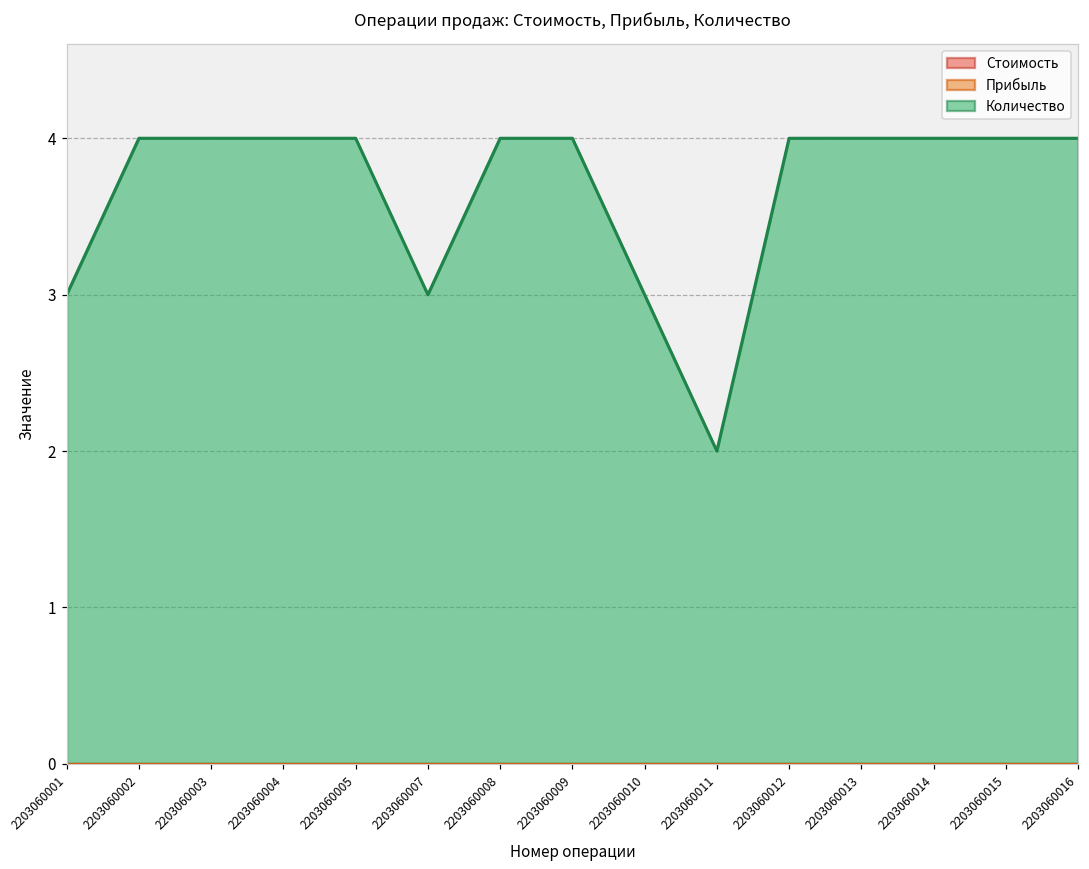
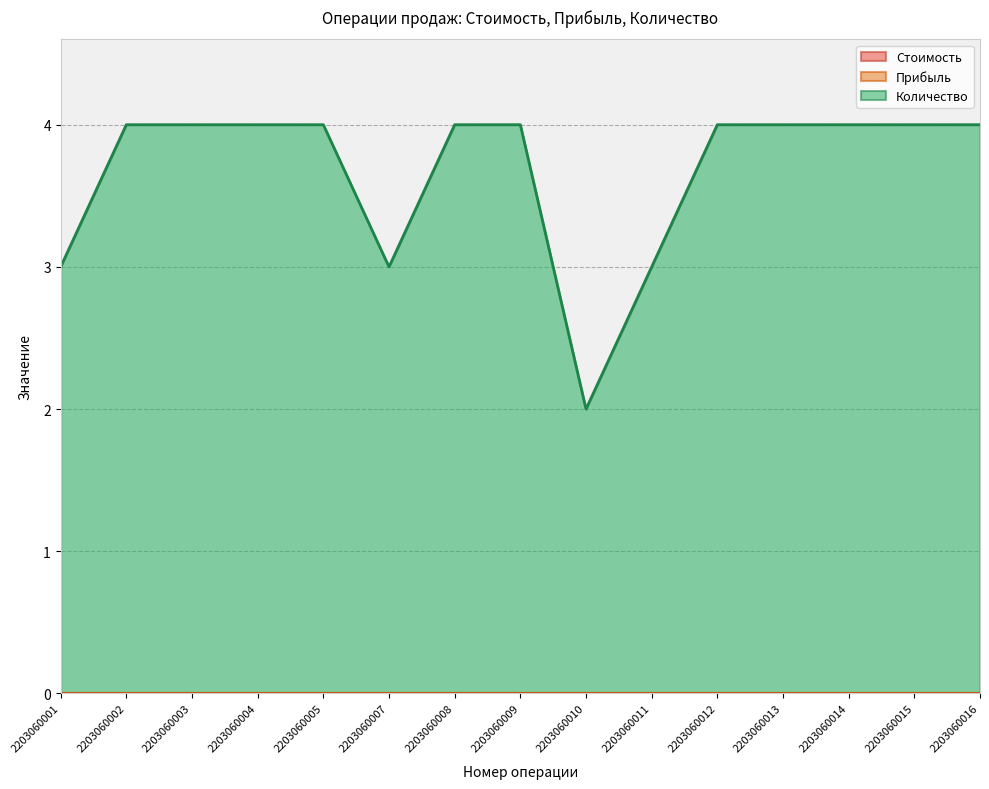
Количество, 2203060010: 3 -> 2
Количество, 2203060011: 2 -> 3
